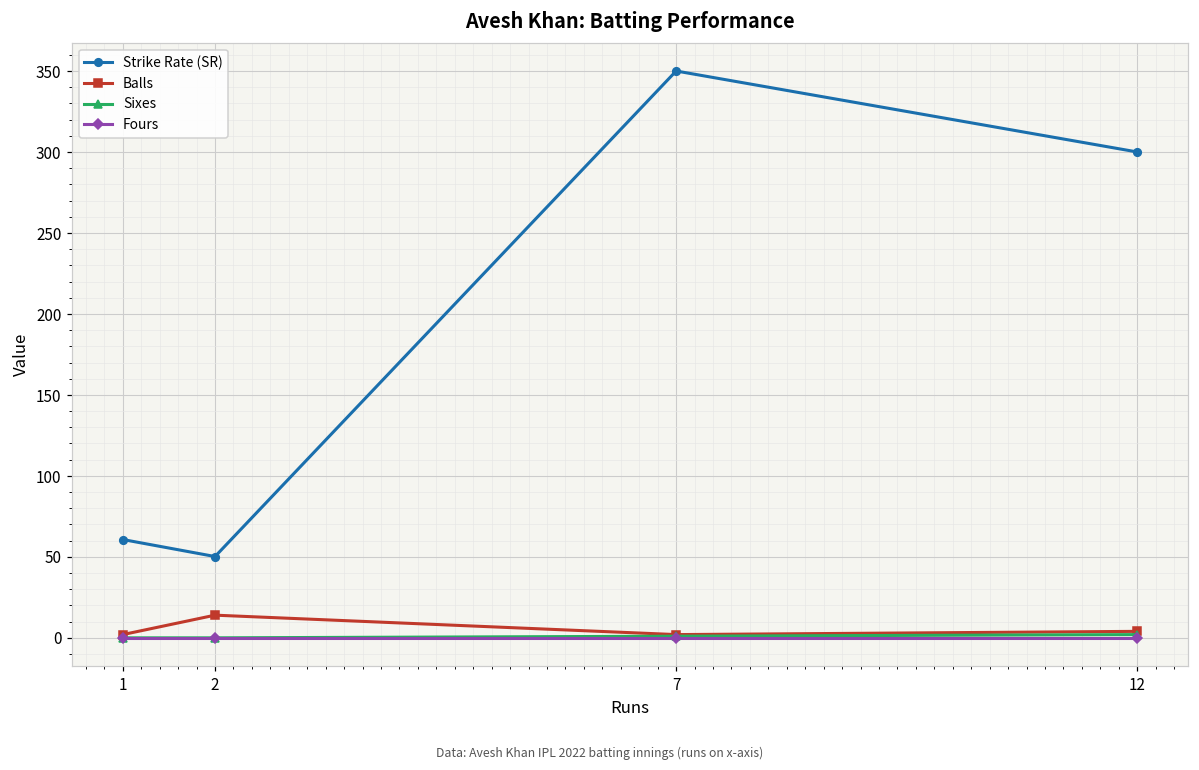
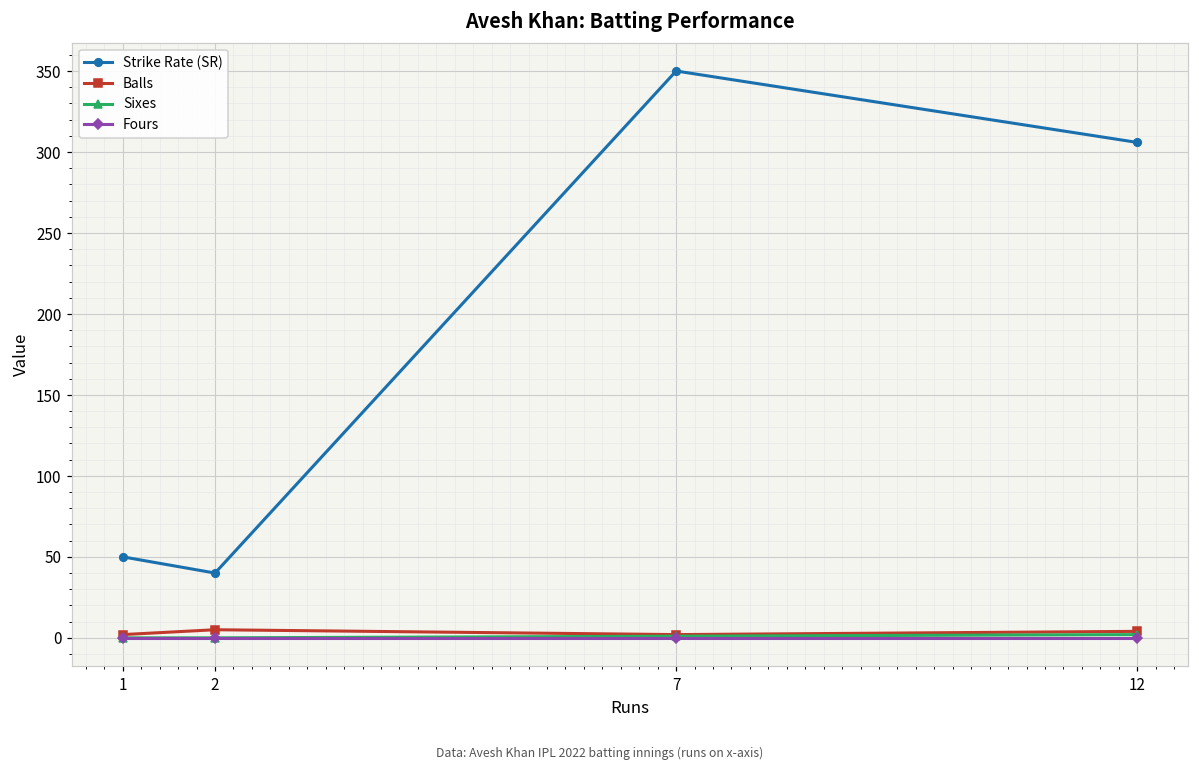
Strike Rate (SR), 1: 61 -> 50
Strike Rate (SR), 2: 50 -> 40
Balls, 2: 14 -> 5
Strike Rate (SR), 12: 300 -> 306
